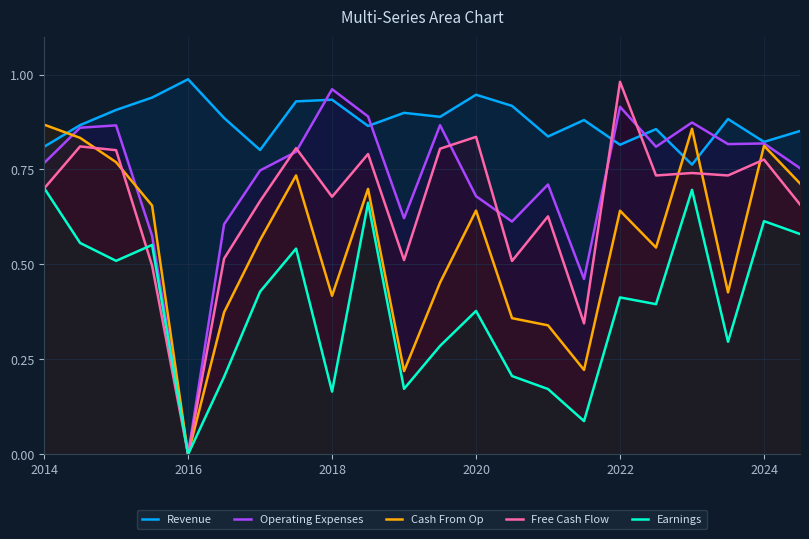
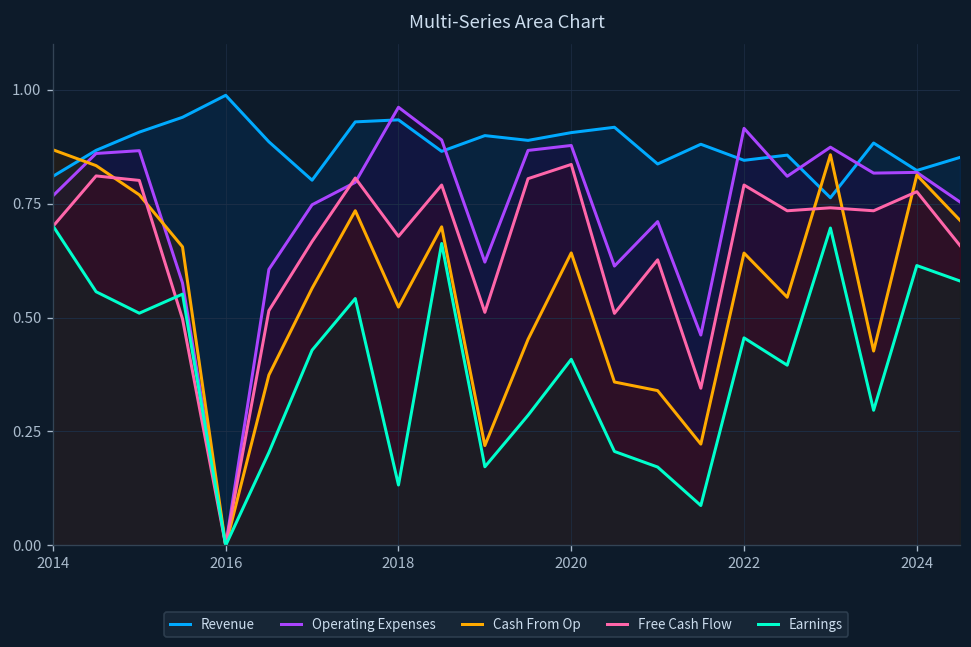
Cash From Op, 2018: 0.42 -> 0.52
Earnings, 2018: 0.17 -> 0.13
Revenue, 2020: 0.95 -> 0.91
Operating Expenses, 2020: 0.68 -> 0.88
Earnings, 2020: 0.38 -> 0.41
Revenue, 2022: 0.82 -> 0.84
Free Cash Flow, 2022: 0.98 -> 0.79
Earnings, 2022: 0.41 -> 0.46
